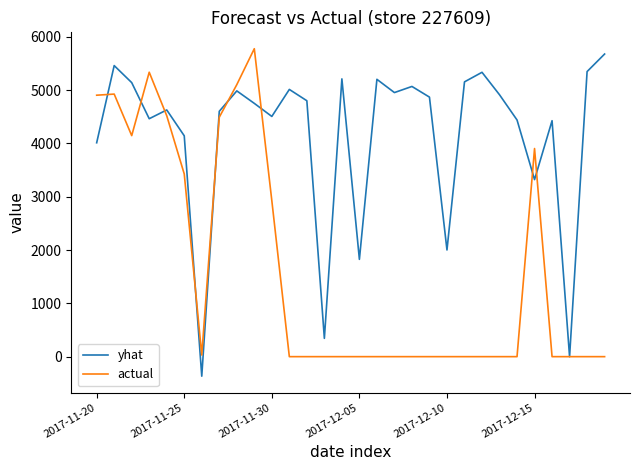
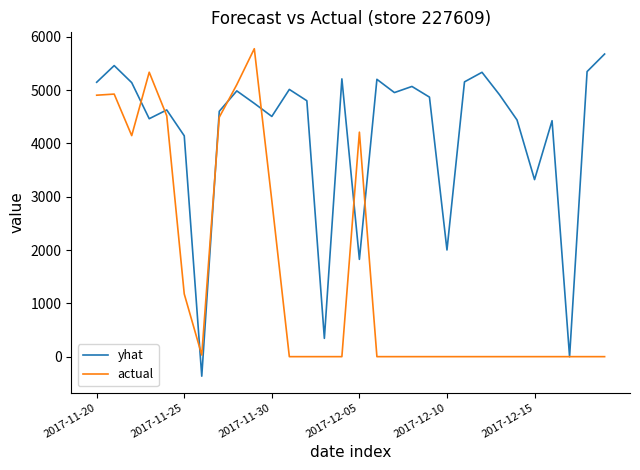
yhat, 2017-11-20: 4000 -> 5100
actual, 2017-11-25: 3400 -> 1200
actual, 2017-12-05: 0 -> 4200
actual, 2017-12-15: 3900 -> 0
